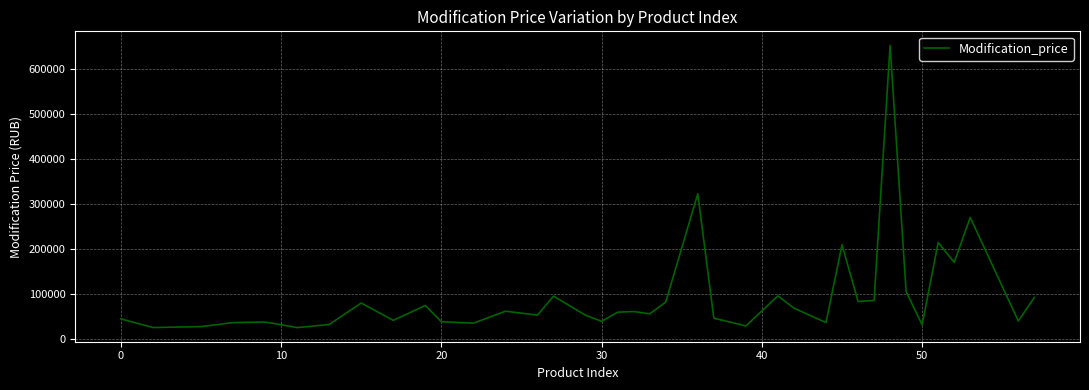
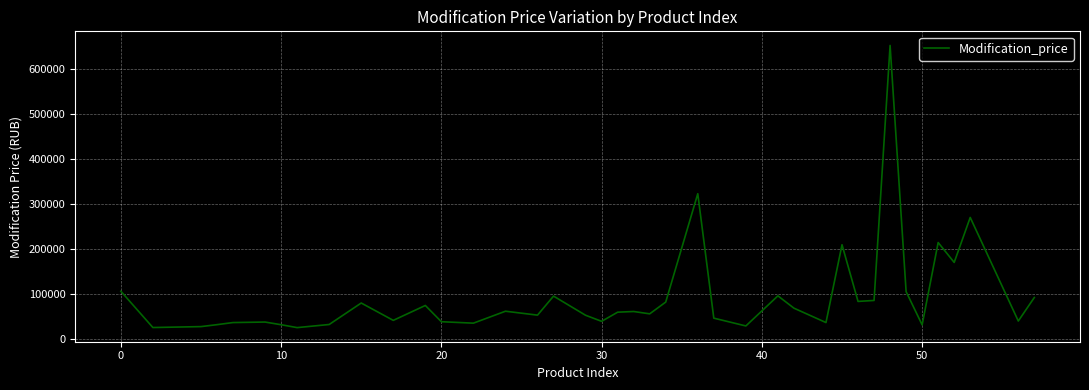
0: 50000 -> 110000
